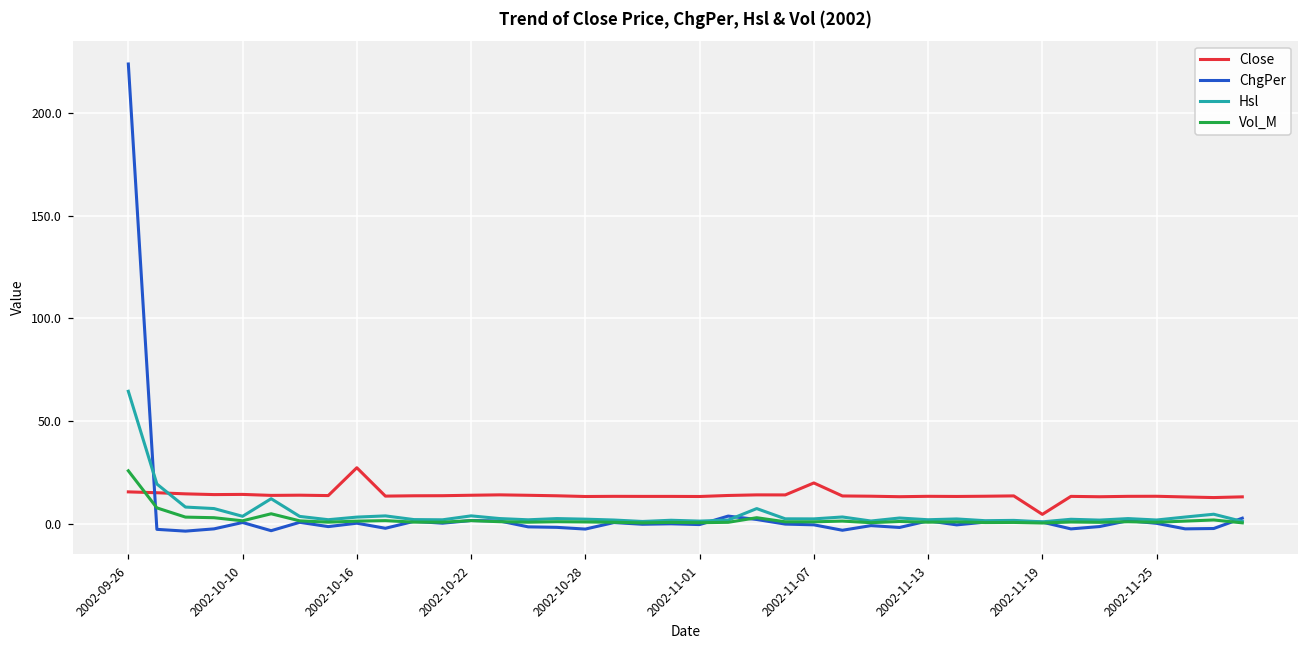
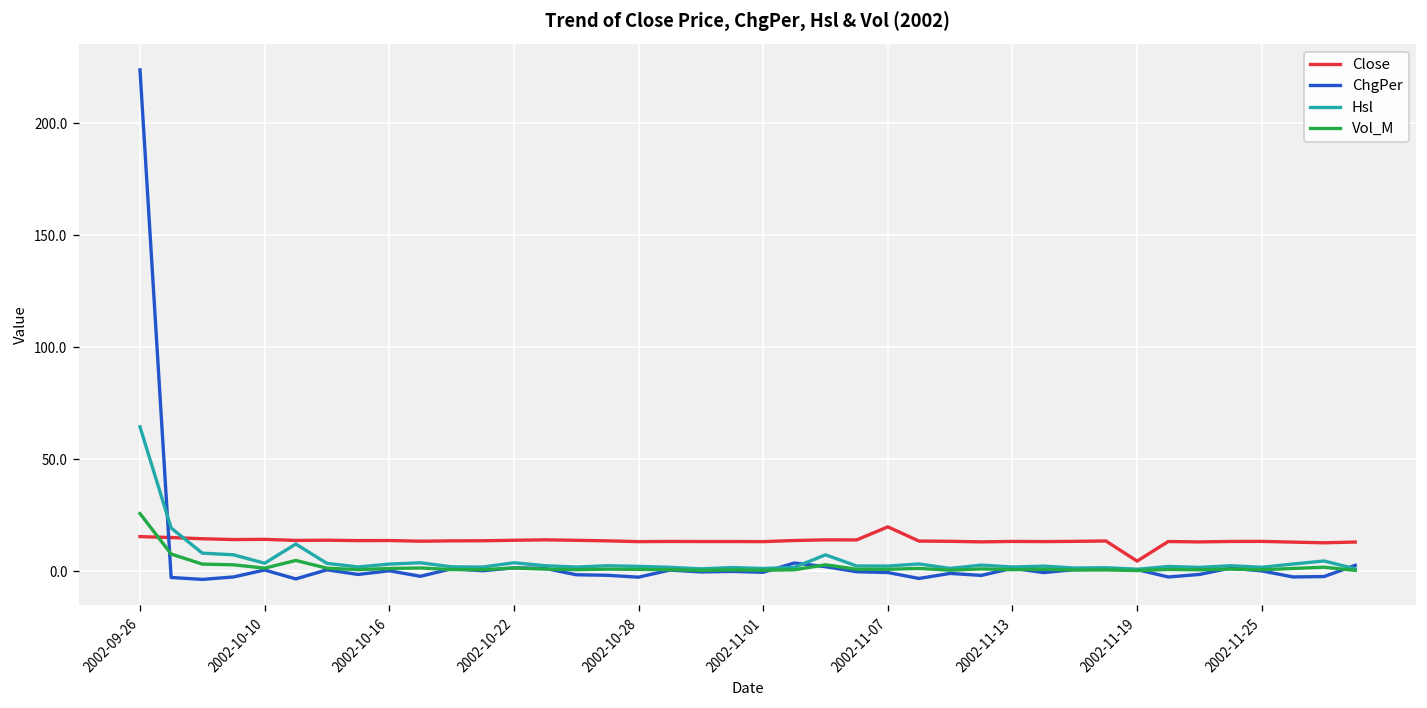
Close, 2002-10-16: 27 -> 14
